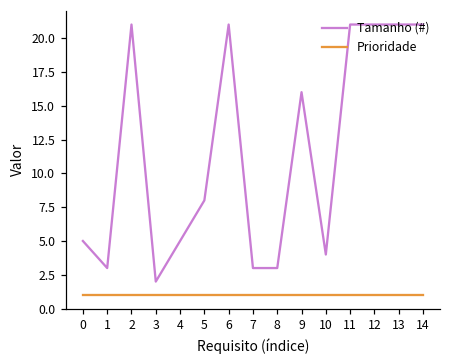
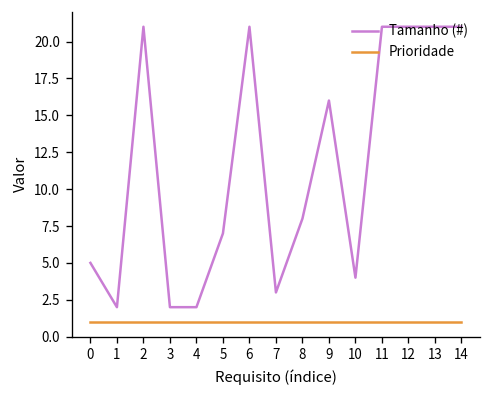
Tamanho (#), 1: 3 -> 2
Tamanho (#), 4: 5 -> 2
Tamanho (#), 5: 8 -> 7
Tamanho (#), 8: 3 -> 8
